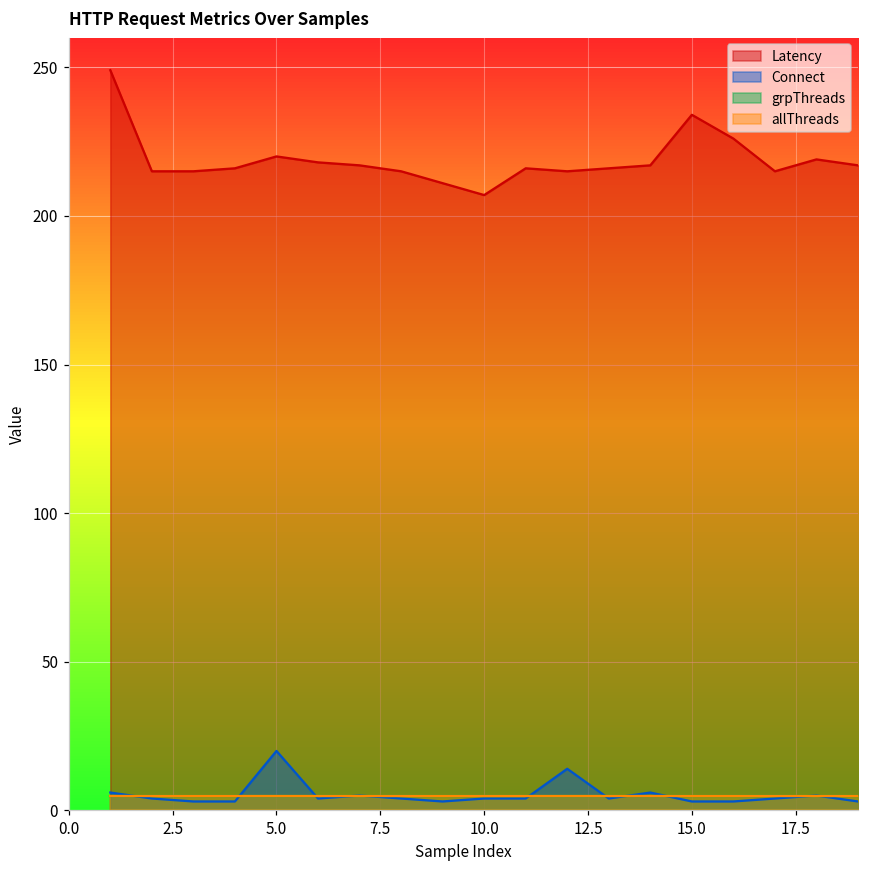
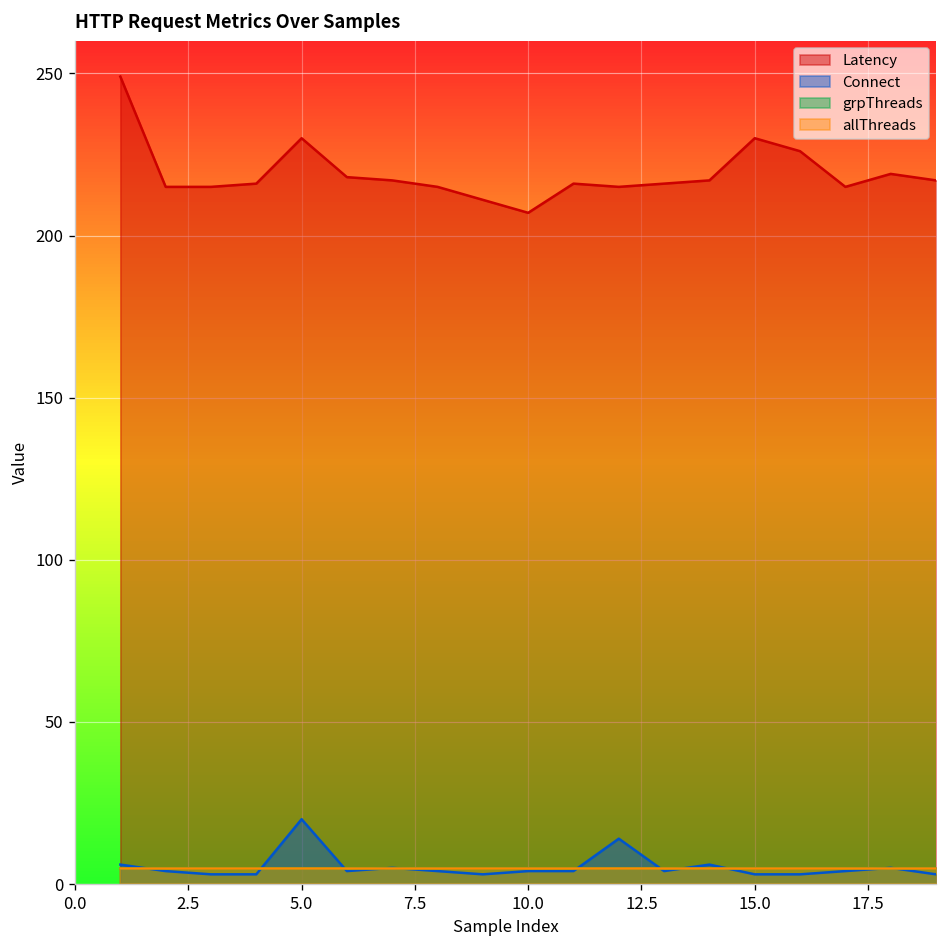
Latency, 5.0: 220 -> 230
Latency, 15.0: 234 -> 230
